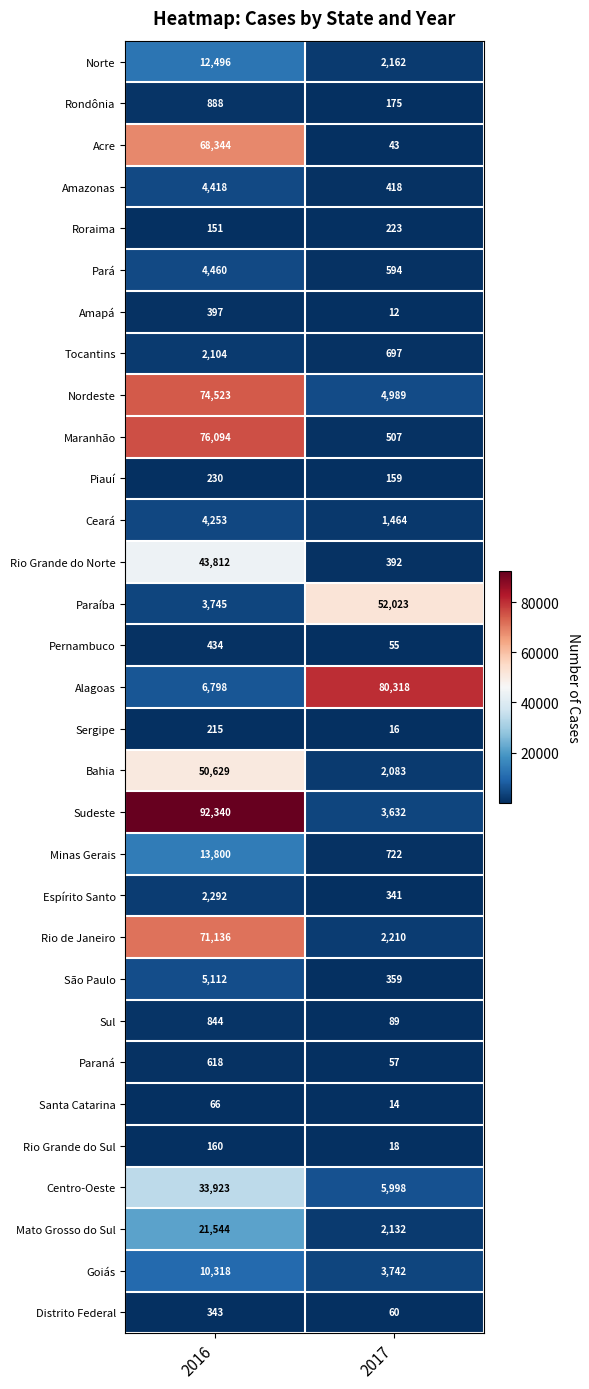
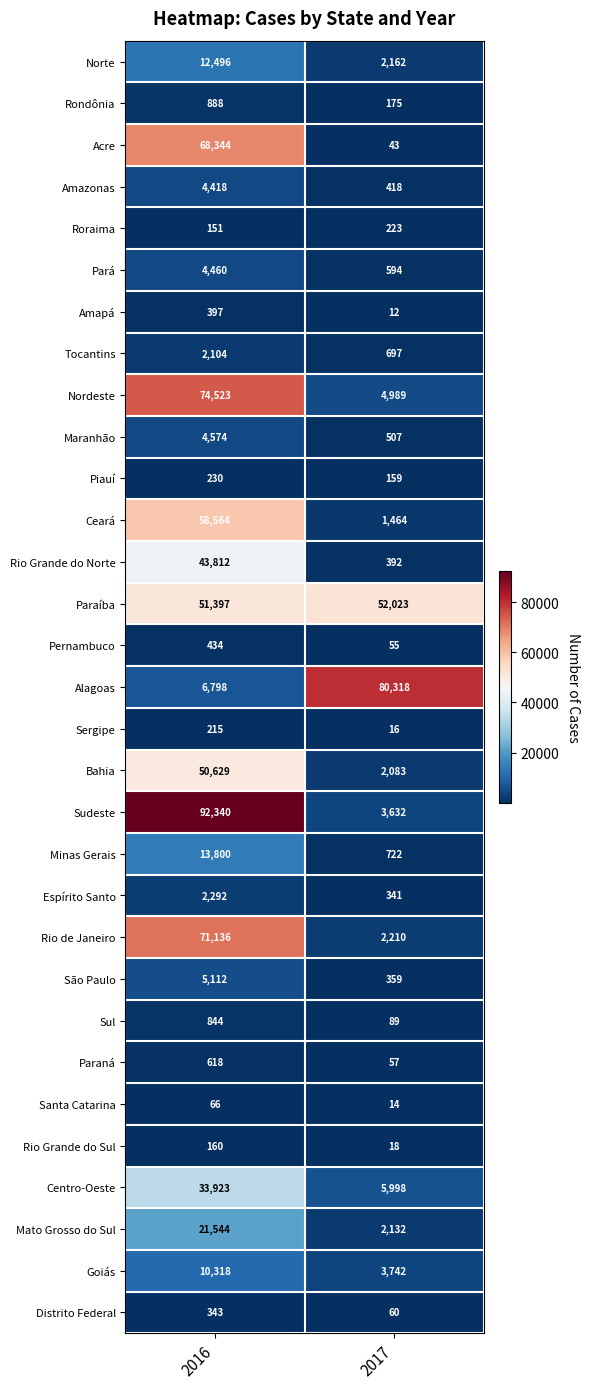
Maranhão, 2016: 76,094 -> 4,574
Ceará, 2016: 4,253 -> 58,564
Paraíba, 2016: 3,745 -> 51,397
